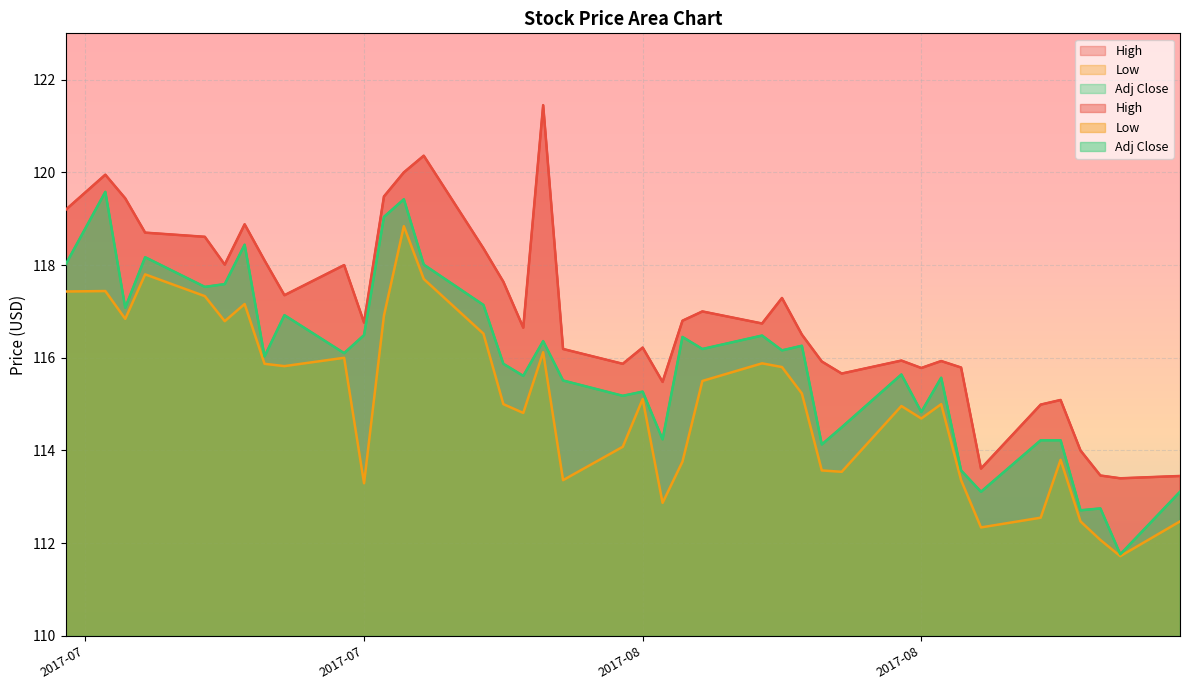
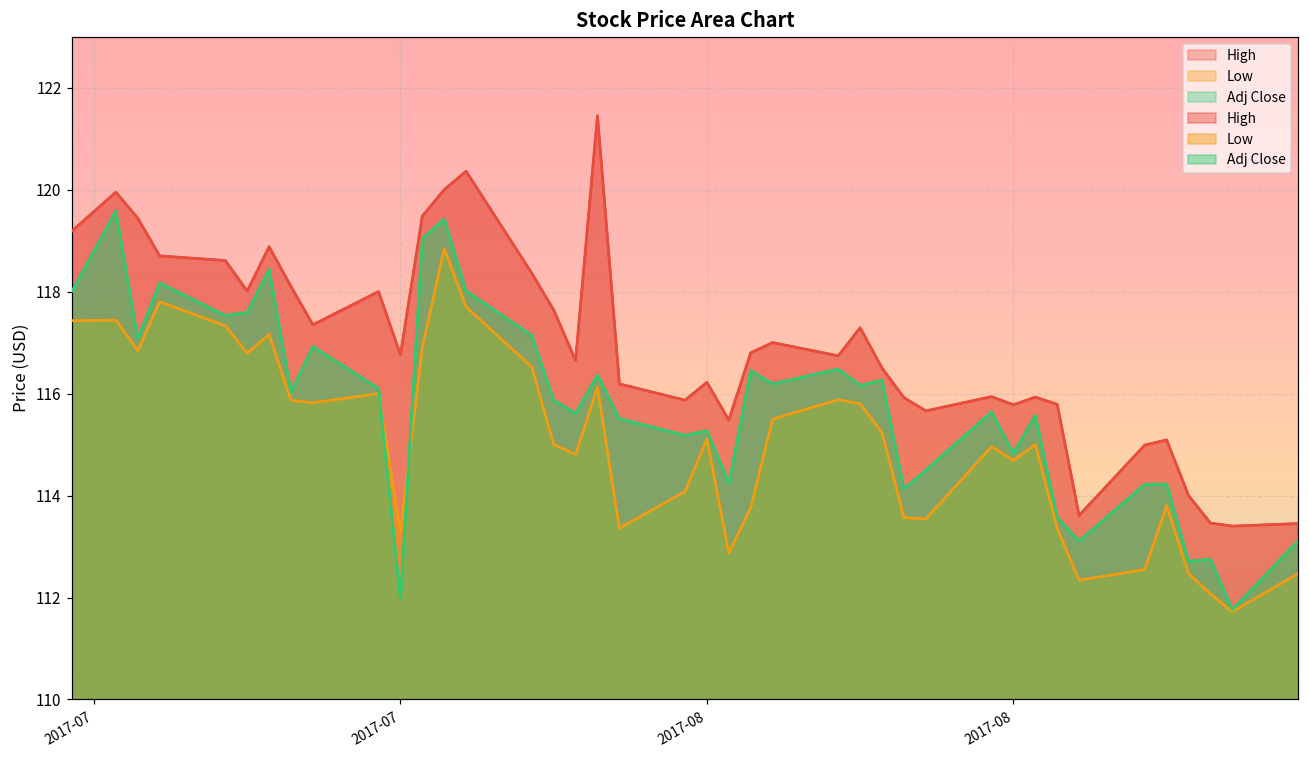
Adj Close, 2017-07: 116.5 -> 112.0
